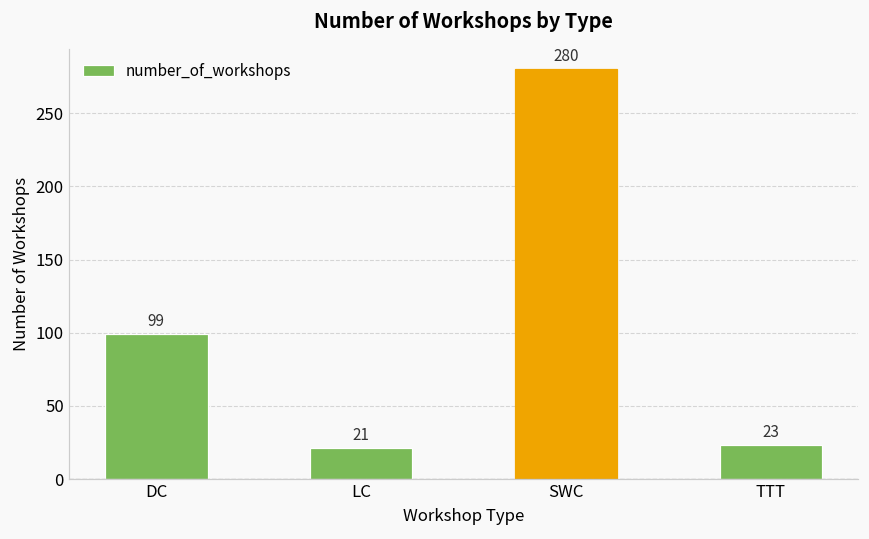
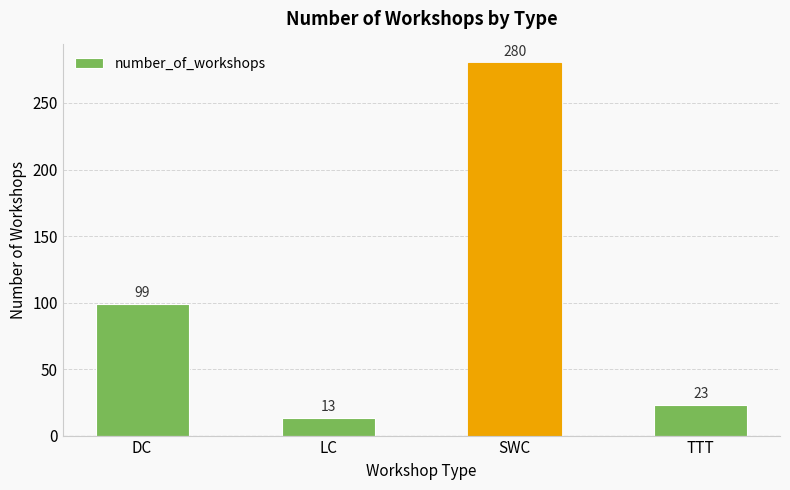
LC: 21 -> 13
